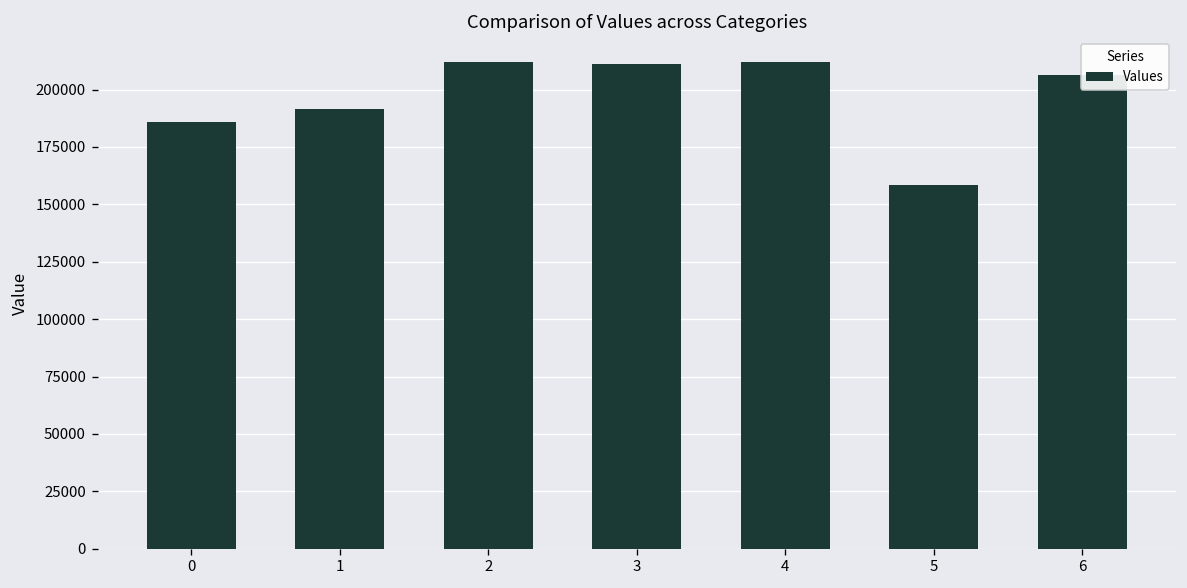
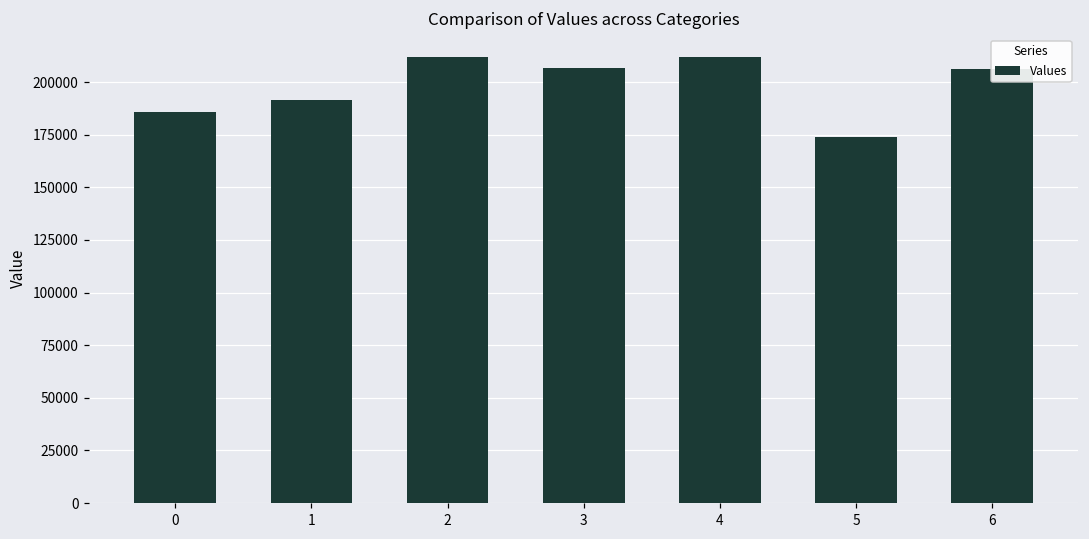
3: 211000 -> 207000
5: 159000 -> 174000
